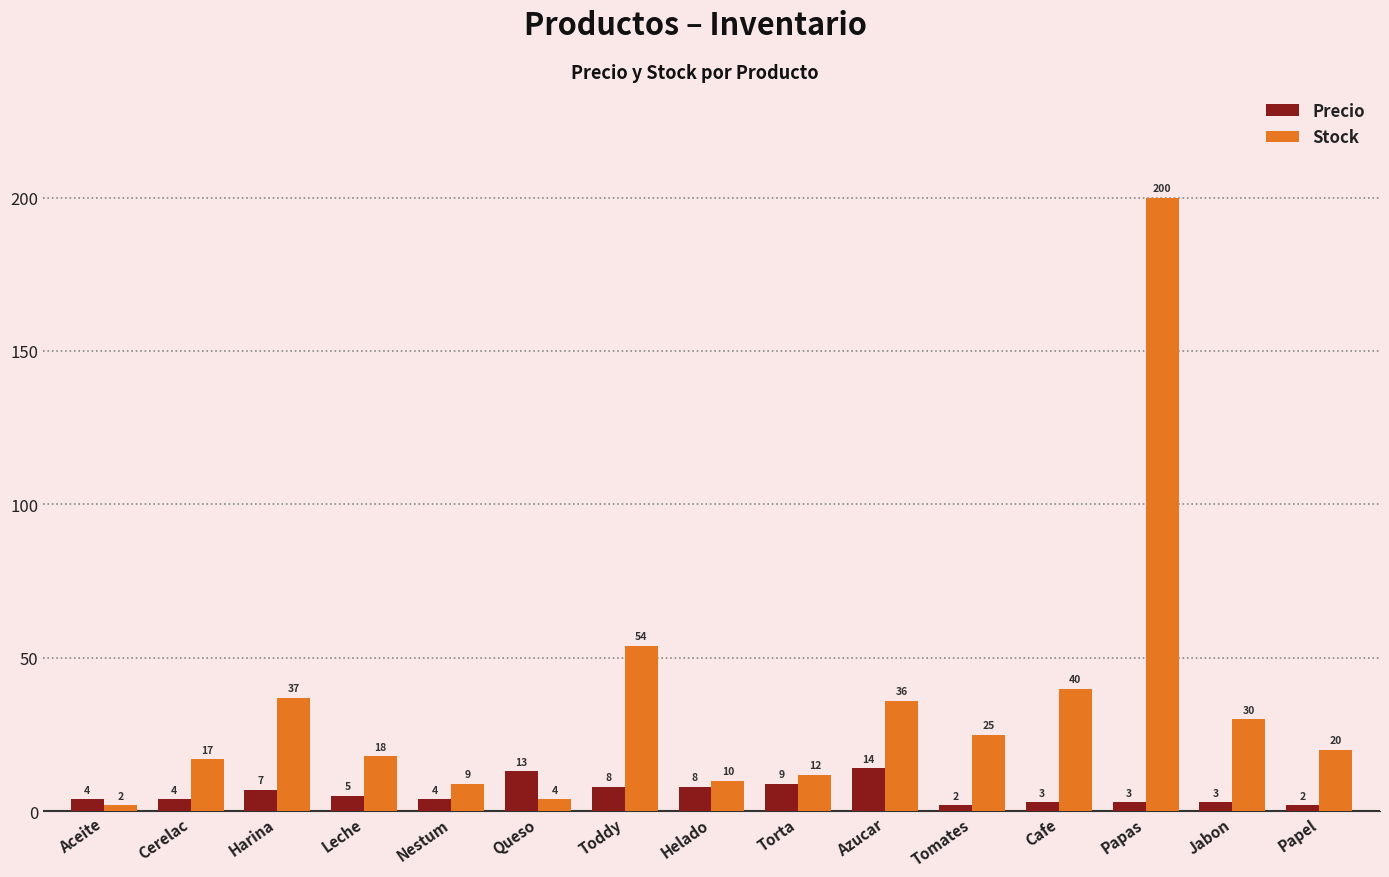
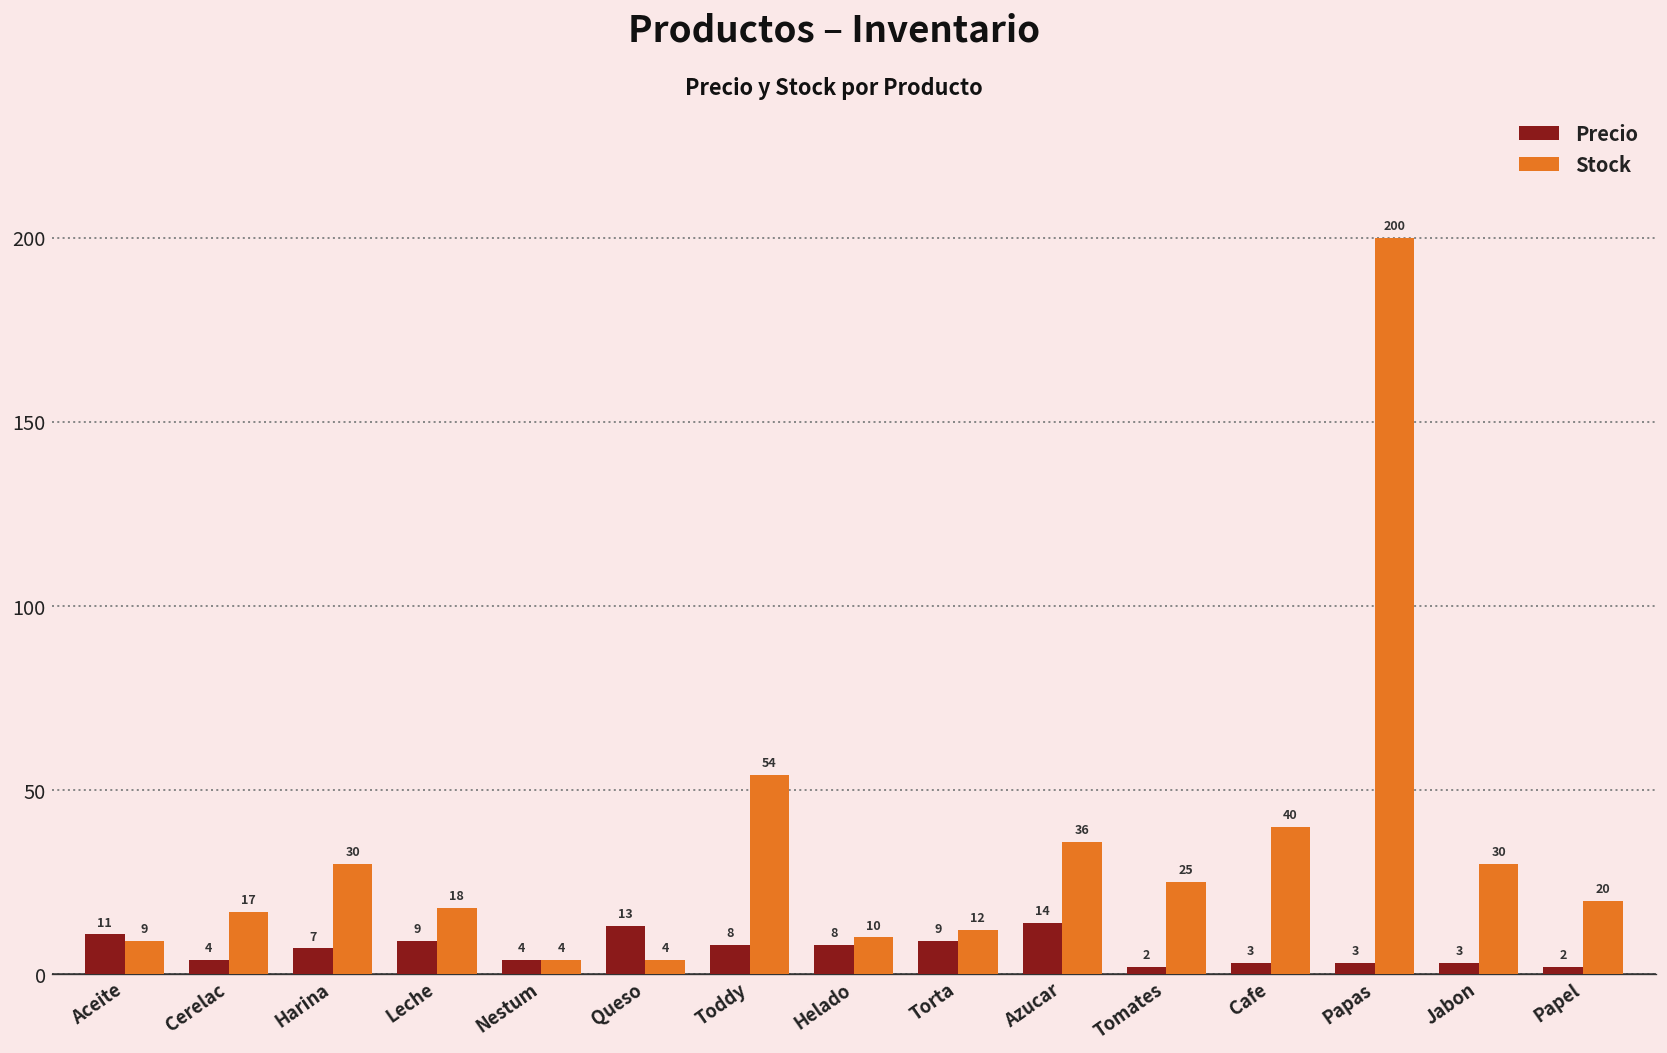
Precio, Aceite: 4 -> 11
Stock, Aceite: 2 -> 9
Stock, Harina: 37 -> 30
Precio, Leche: 5 -> 9
Stock, Nestum: 9 -> 4
